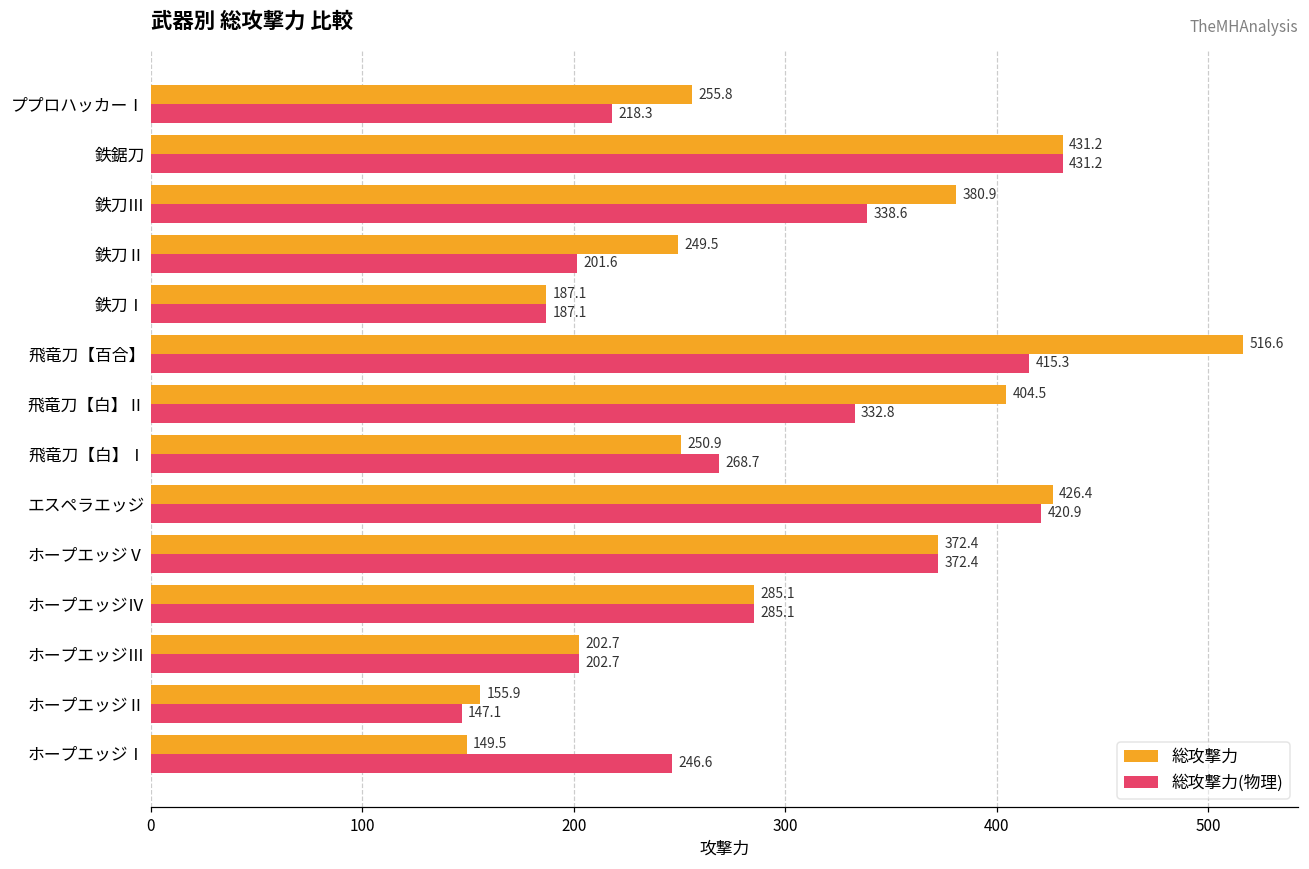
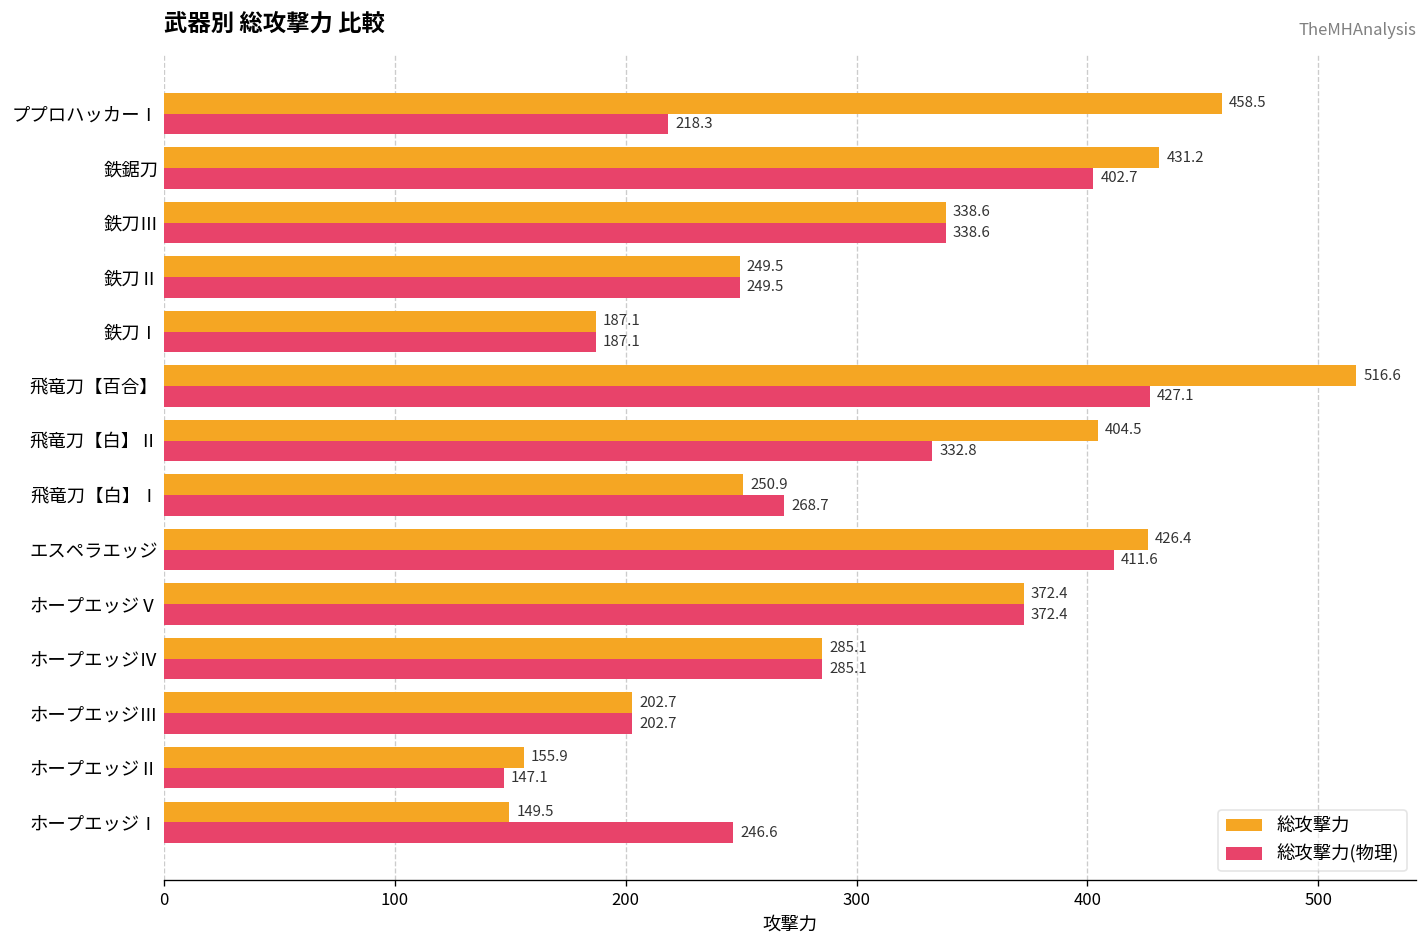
総攻撃力, ププロハッカーⅠ: 255.8 -> 458.5
総攻撃力(物理), 鉄鋸刀: 431.2 -> 402.7
総攻撃力, 鉄刀Ⅲ: 380.9 -> 338.6
総攻撃力(物理), 鉄刀Ⅱ: 201.6 -> 249.5
総攻撃力(物理), 飛竜刀【百合】: 415.3 -> 427.1
総攻撃力(物理), エスペラエッジ: 420.9 -> 411.6
